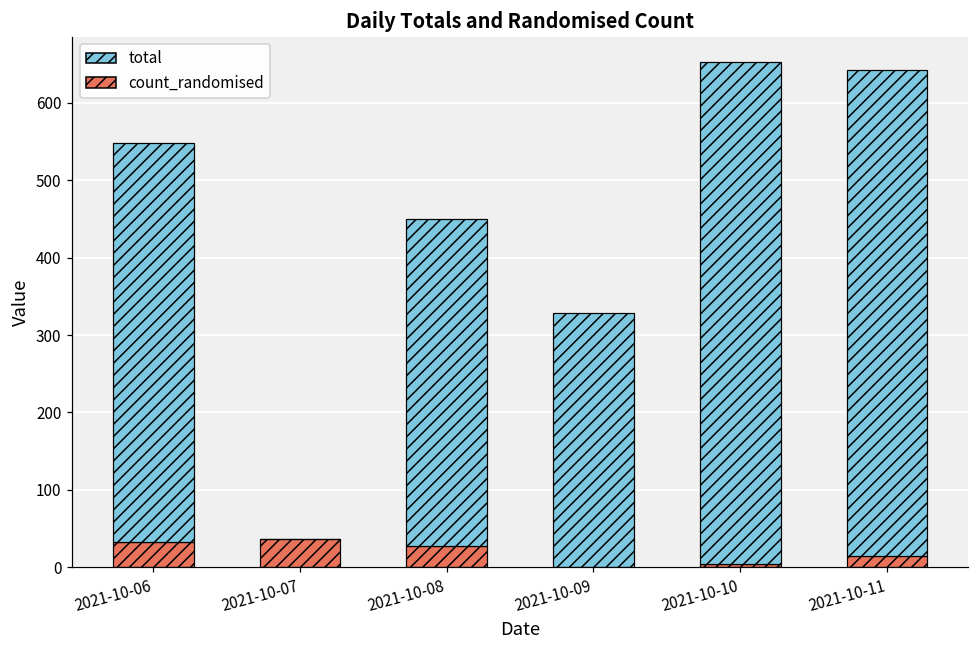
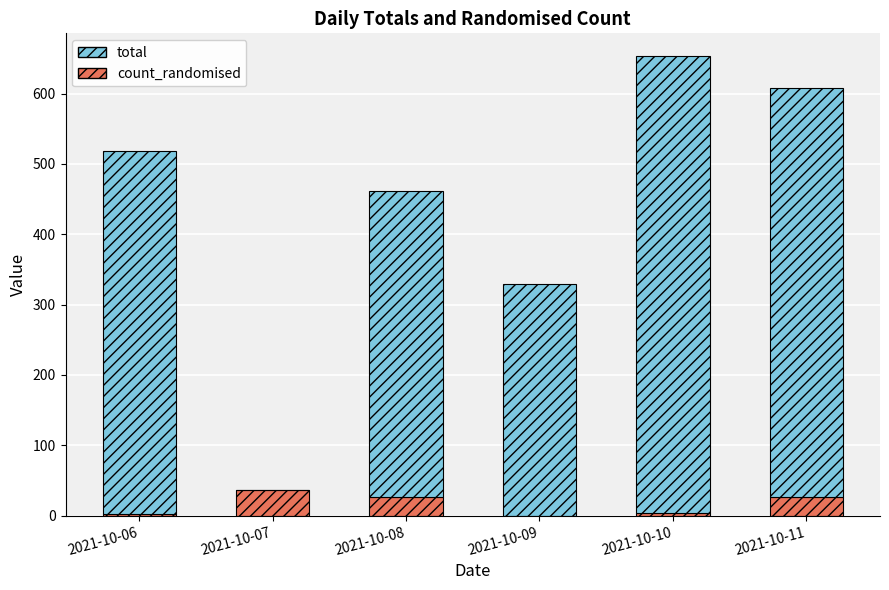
count_randomised, 2021-10-06: 30 -> 0
total, 2021-10-08: 420 -> 440
count_randomised, 2021-10-11: 10 -> 30
total, 2021-10-11: 630 -> 580
